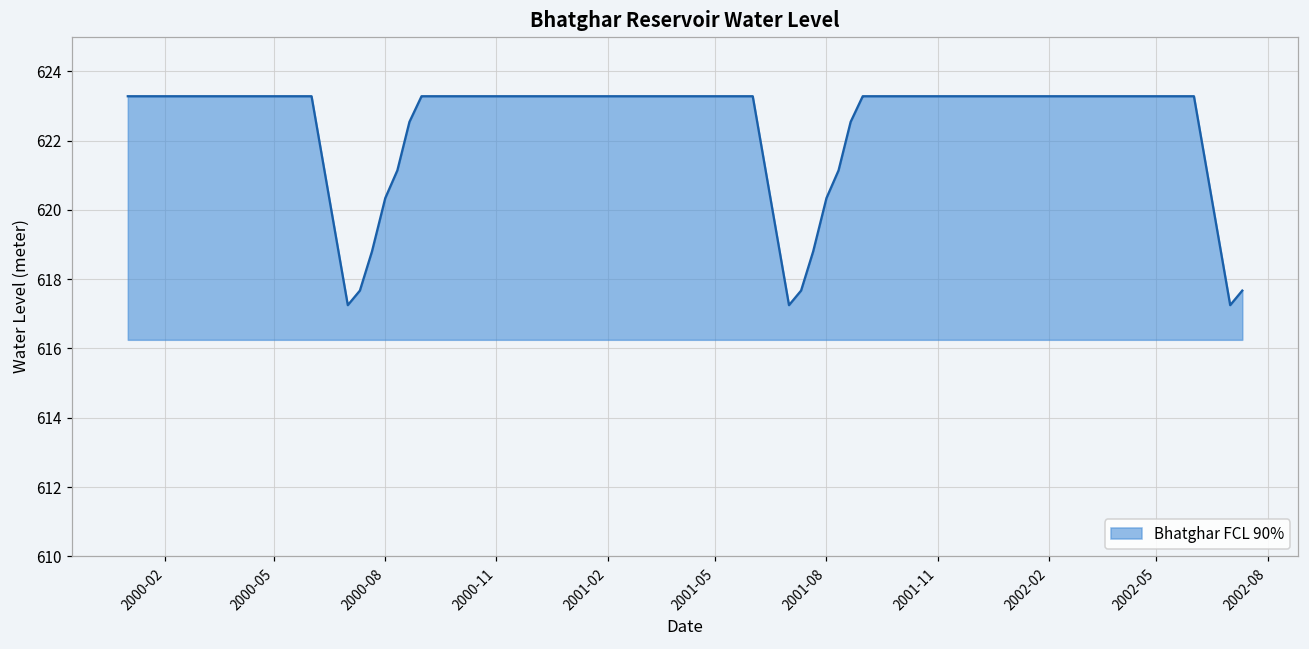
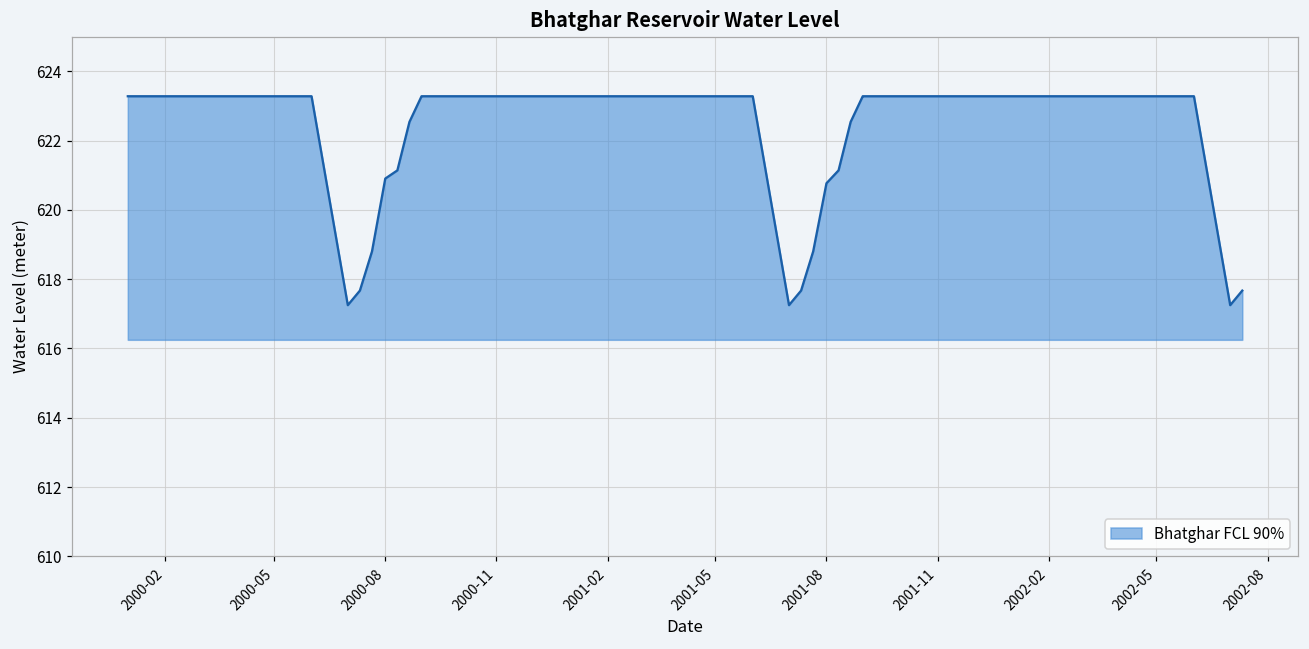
2000-08: 620.3 -> 620.9
2001-08: 620.3 -> 620.8
